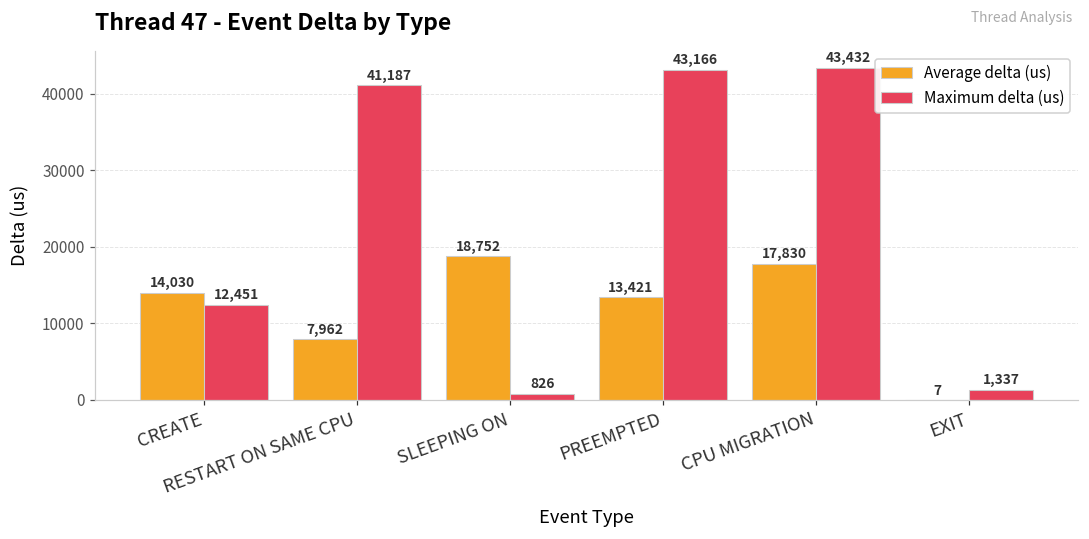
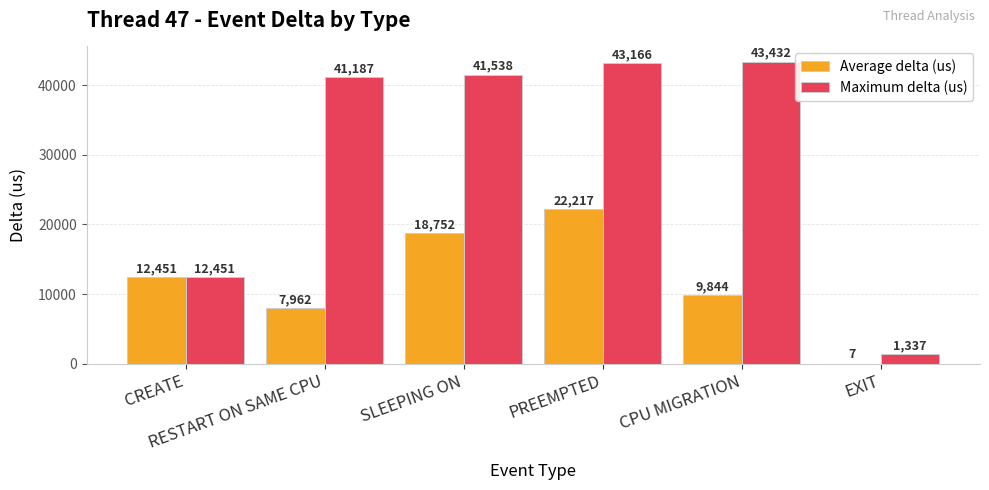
Average delta (us), CREATE: 14,030 -> 12,451
Maximum delta (us), SLEEPING ON: 826 -> 41,538
Average delta (us), PREEMPTED: 13,421 -> 22,217
Average delta (us), CPU MIGRATION: 17,830 -> 9,844
